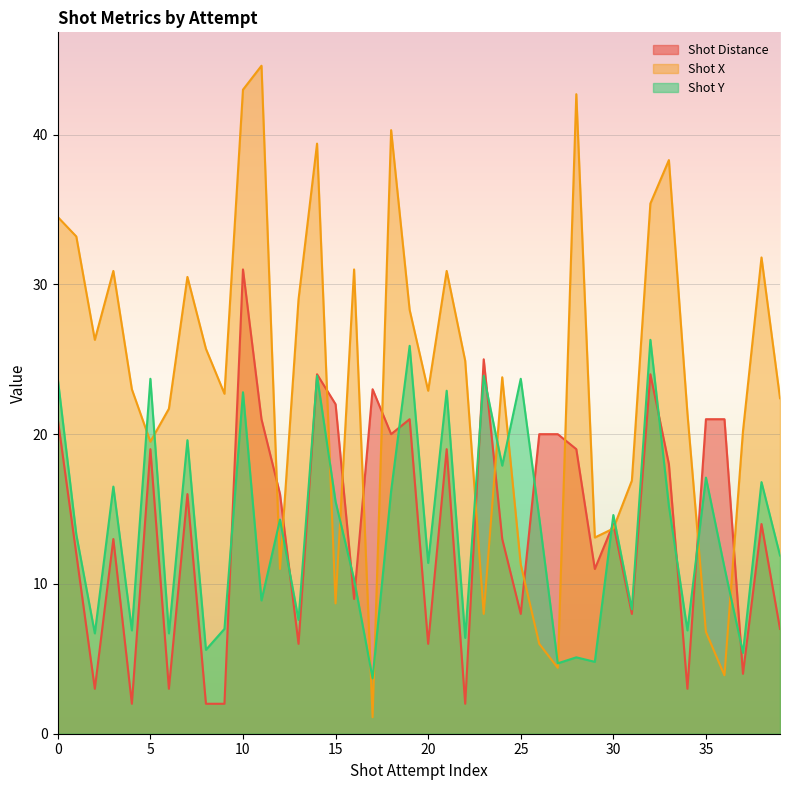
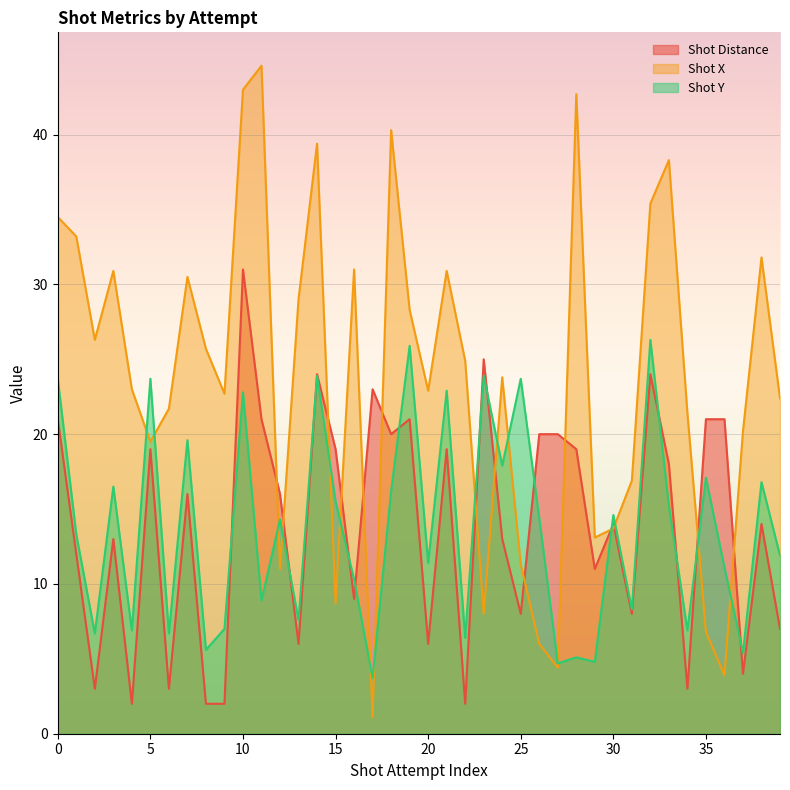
Shot Distance, 15: 22 -> 19
